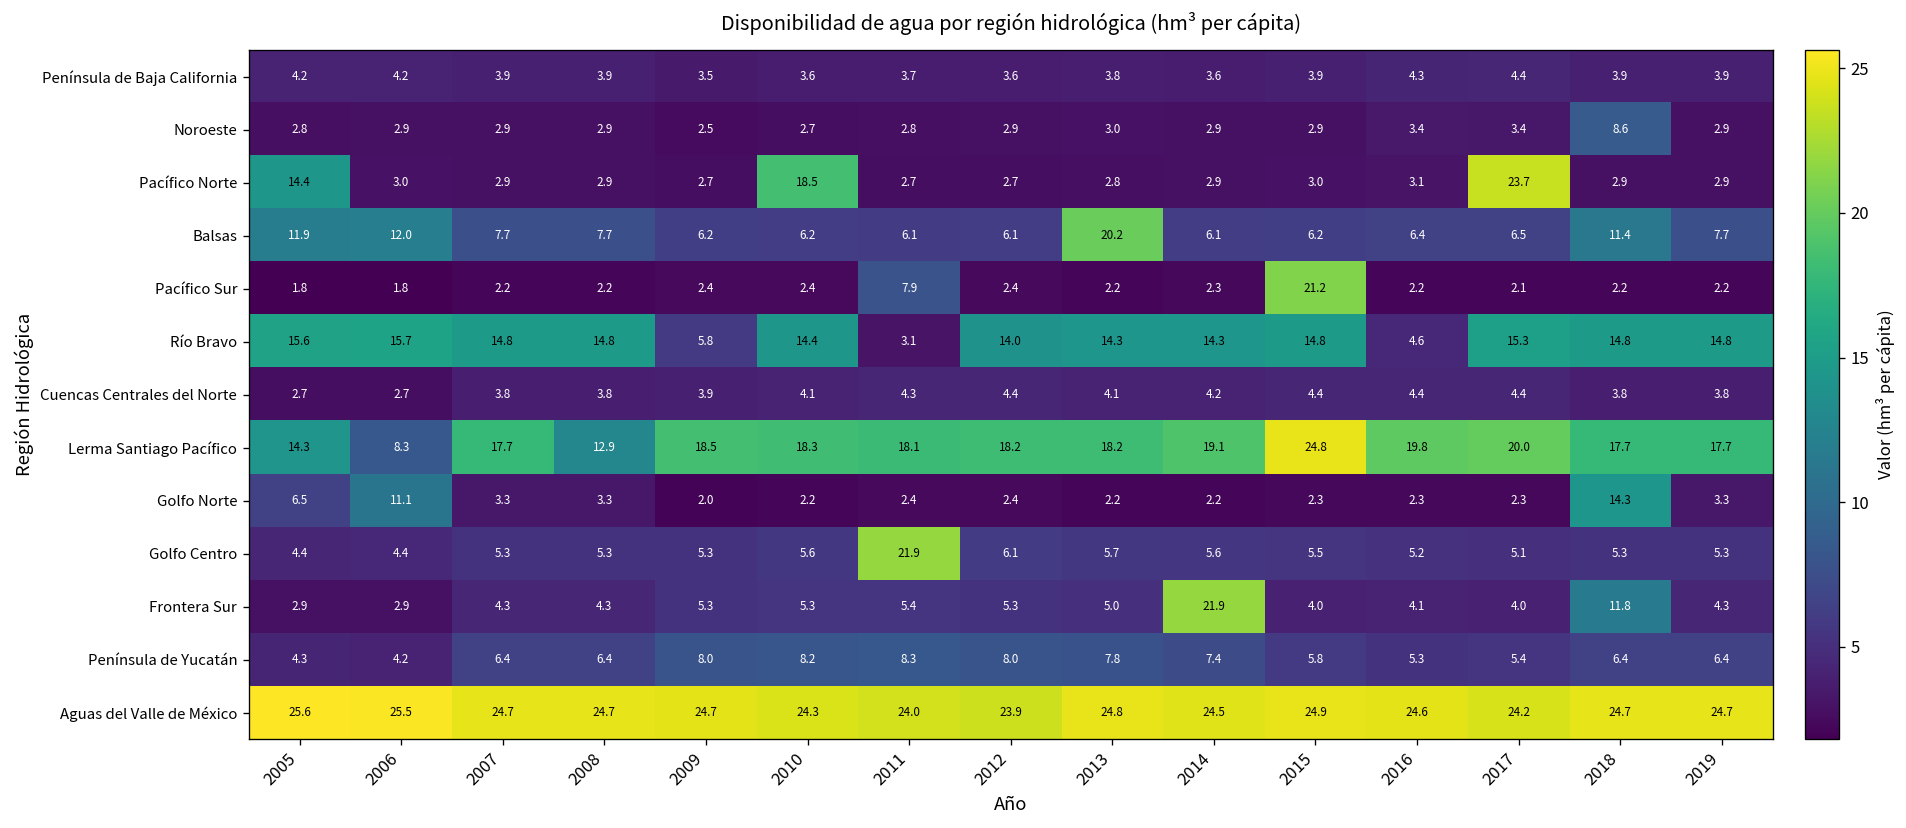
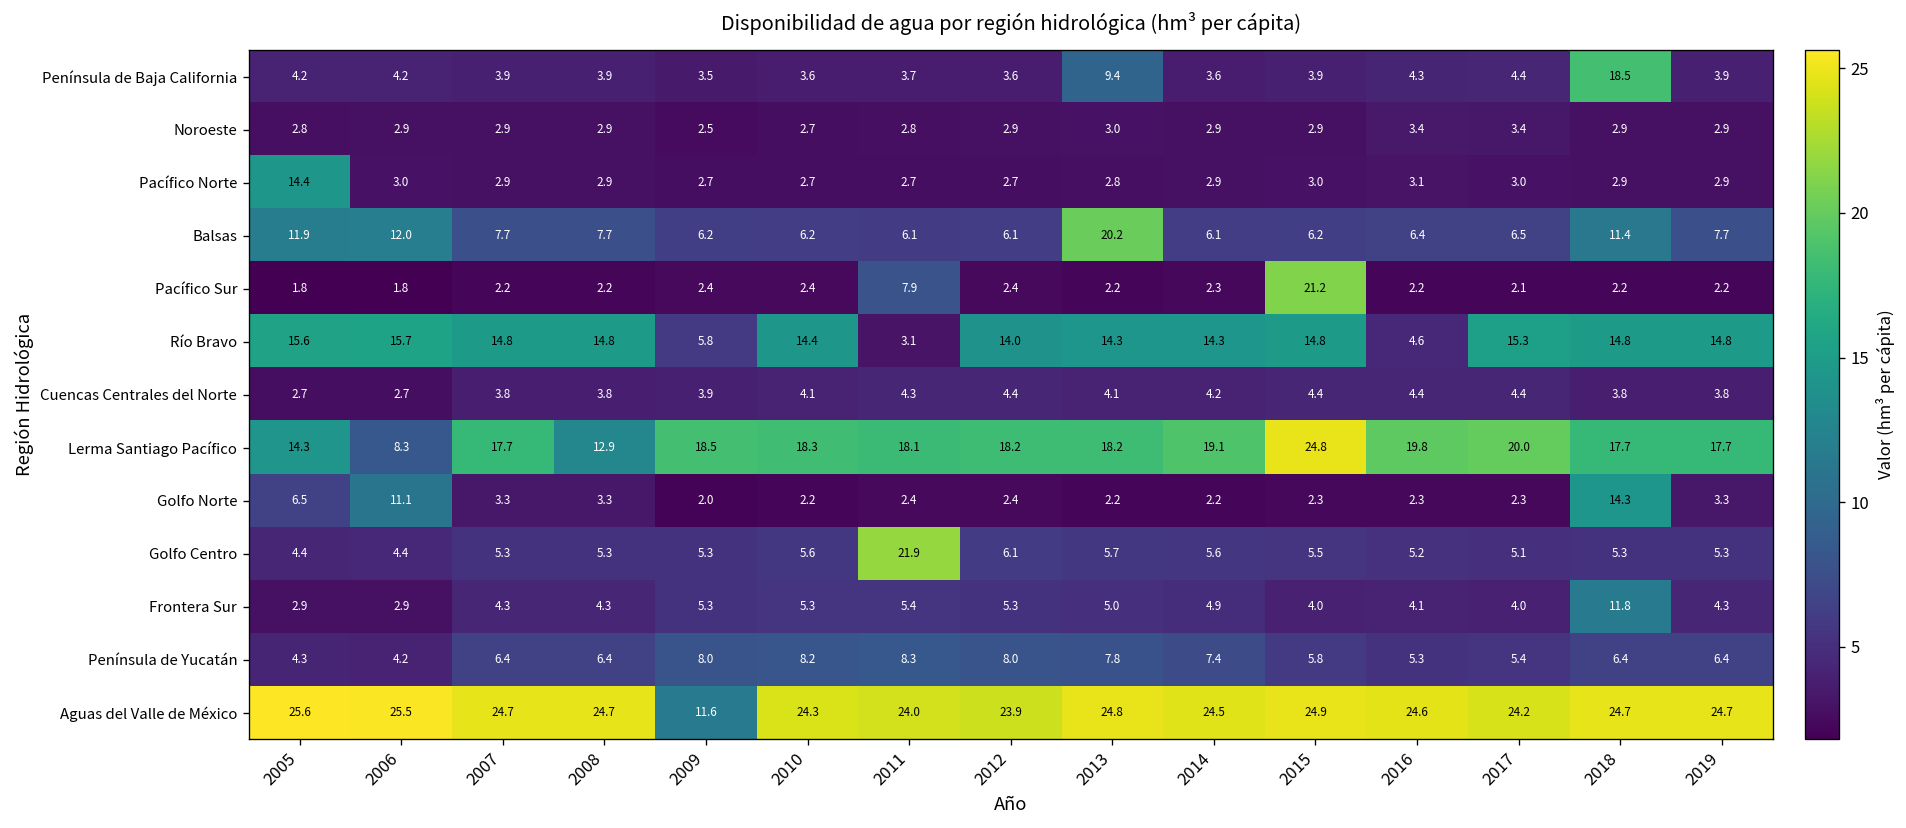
Península de Baja California, 2013: 3.8 -> 9.4
Península de Baja California, 2018: 3.9 -> 18.5
Noroeste, 2018: 8.6 -> 2.9
Pacífico Norte, 2010: 18.5 -> 2.7
Pacífico Norte, 2017: 23.7 -> 3.0
Frontera Sur, 2014: 21.9 -> 4.9
Aguas del Valle de México, 2009: 24.7 -> 11.6
